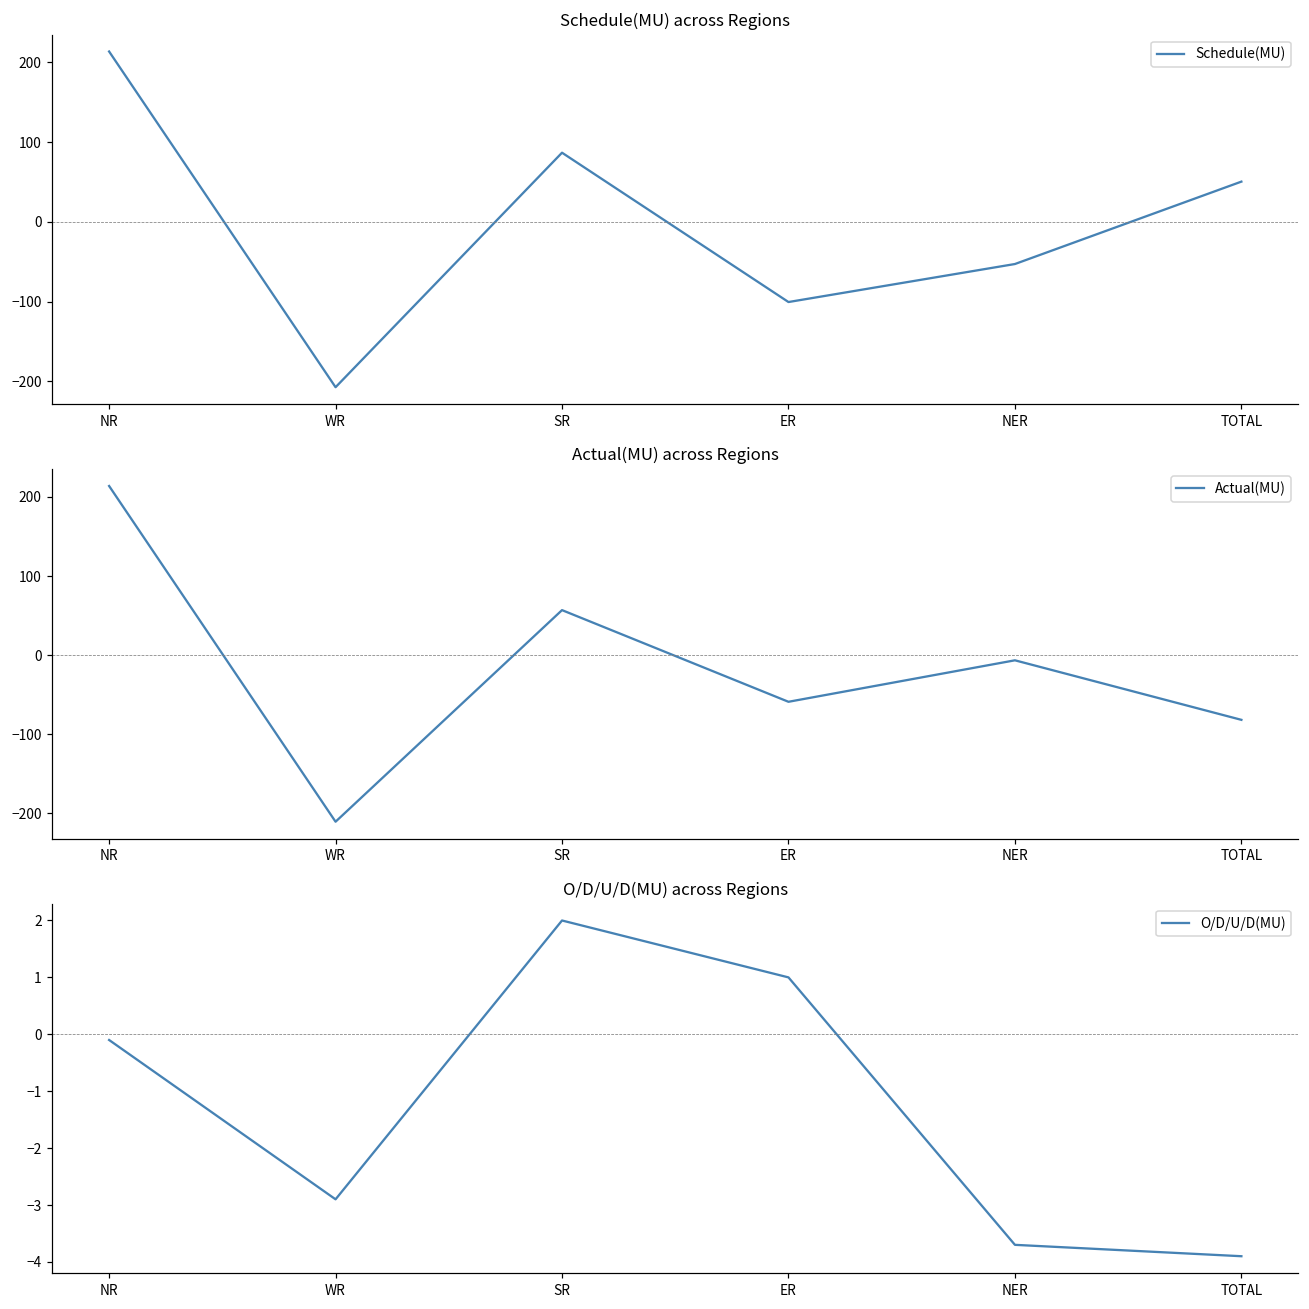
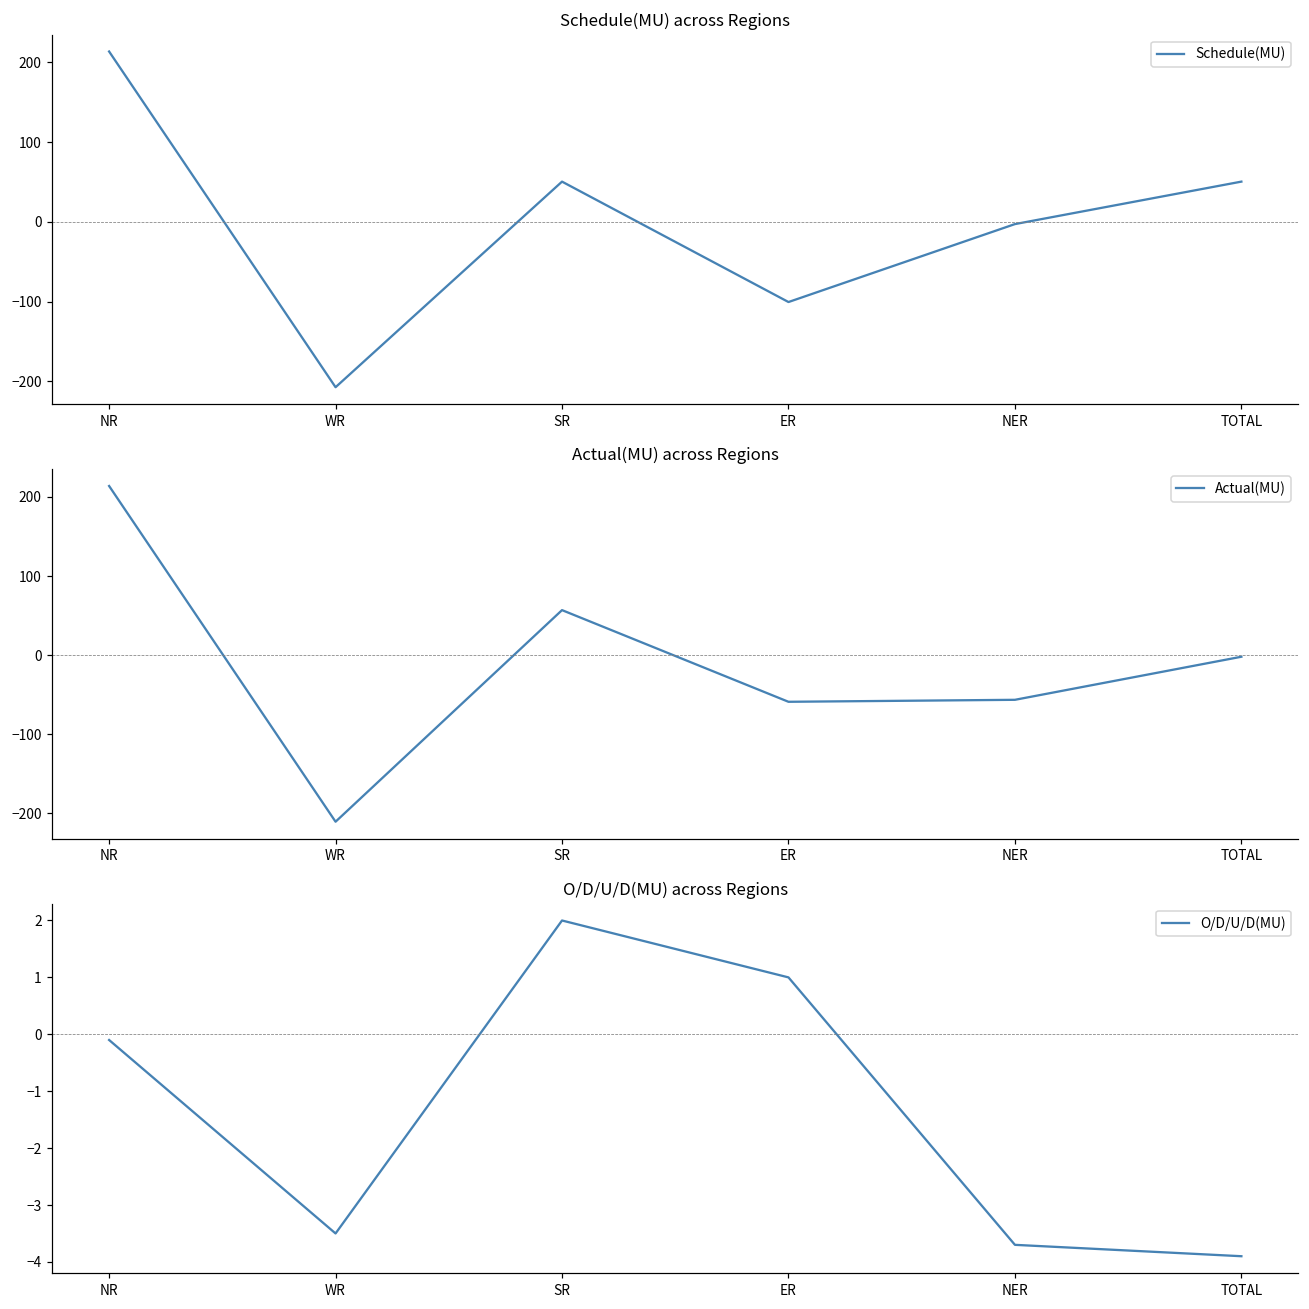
Schedule(MU) across Regions, SR: 90 -> 50
Schedule(MU) across Regions, NER: -50 -> 0
Actual(MU) across Regions, NER: -10 -> -60
Actual(MU) across Regions, TOTAL: -80 -> 0
O/D/U/D(MU) across Regions, WR: -2.9 -> -3.5
